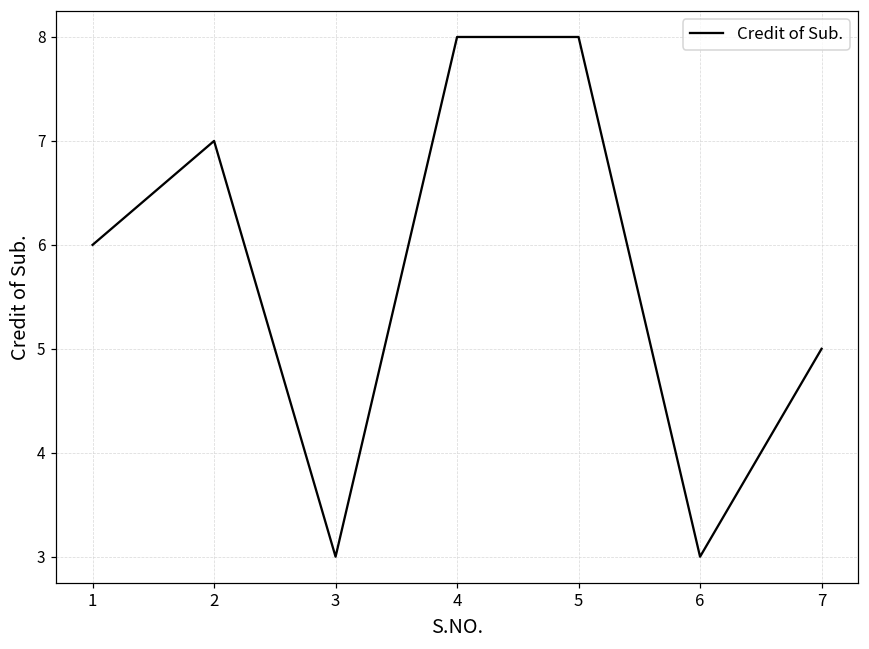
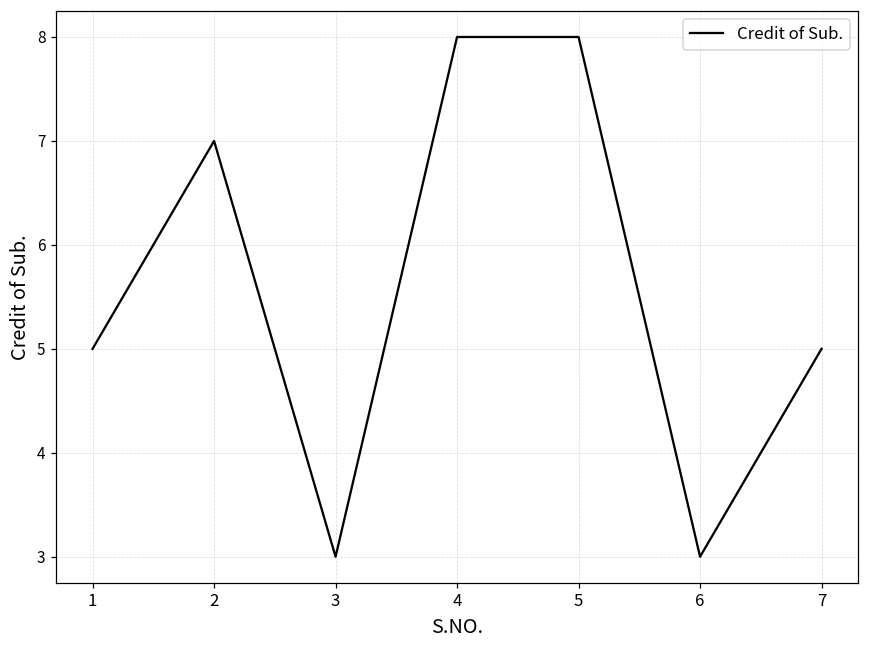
1: 6 -> 5
